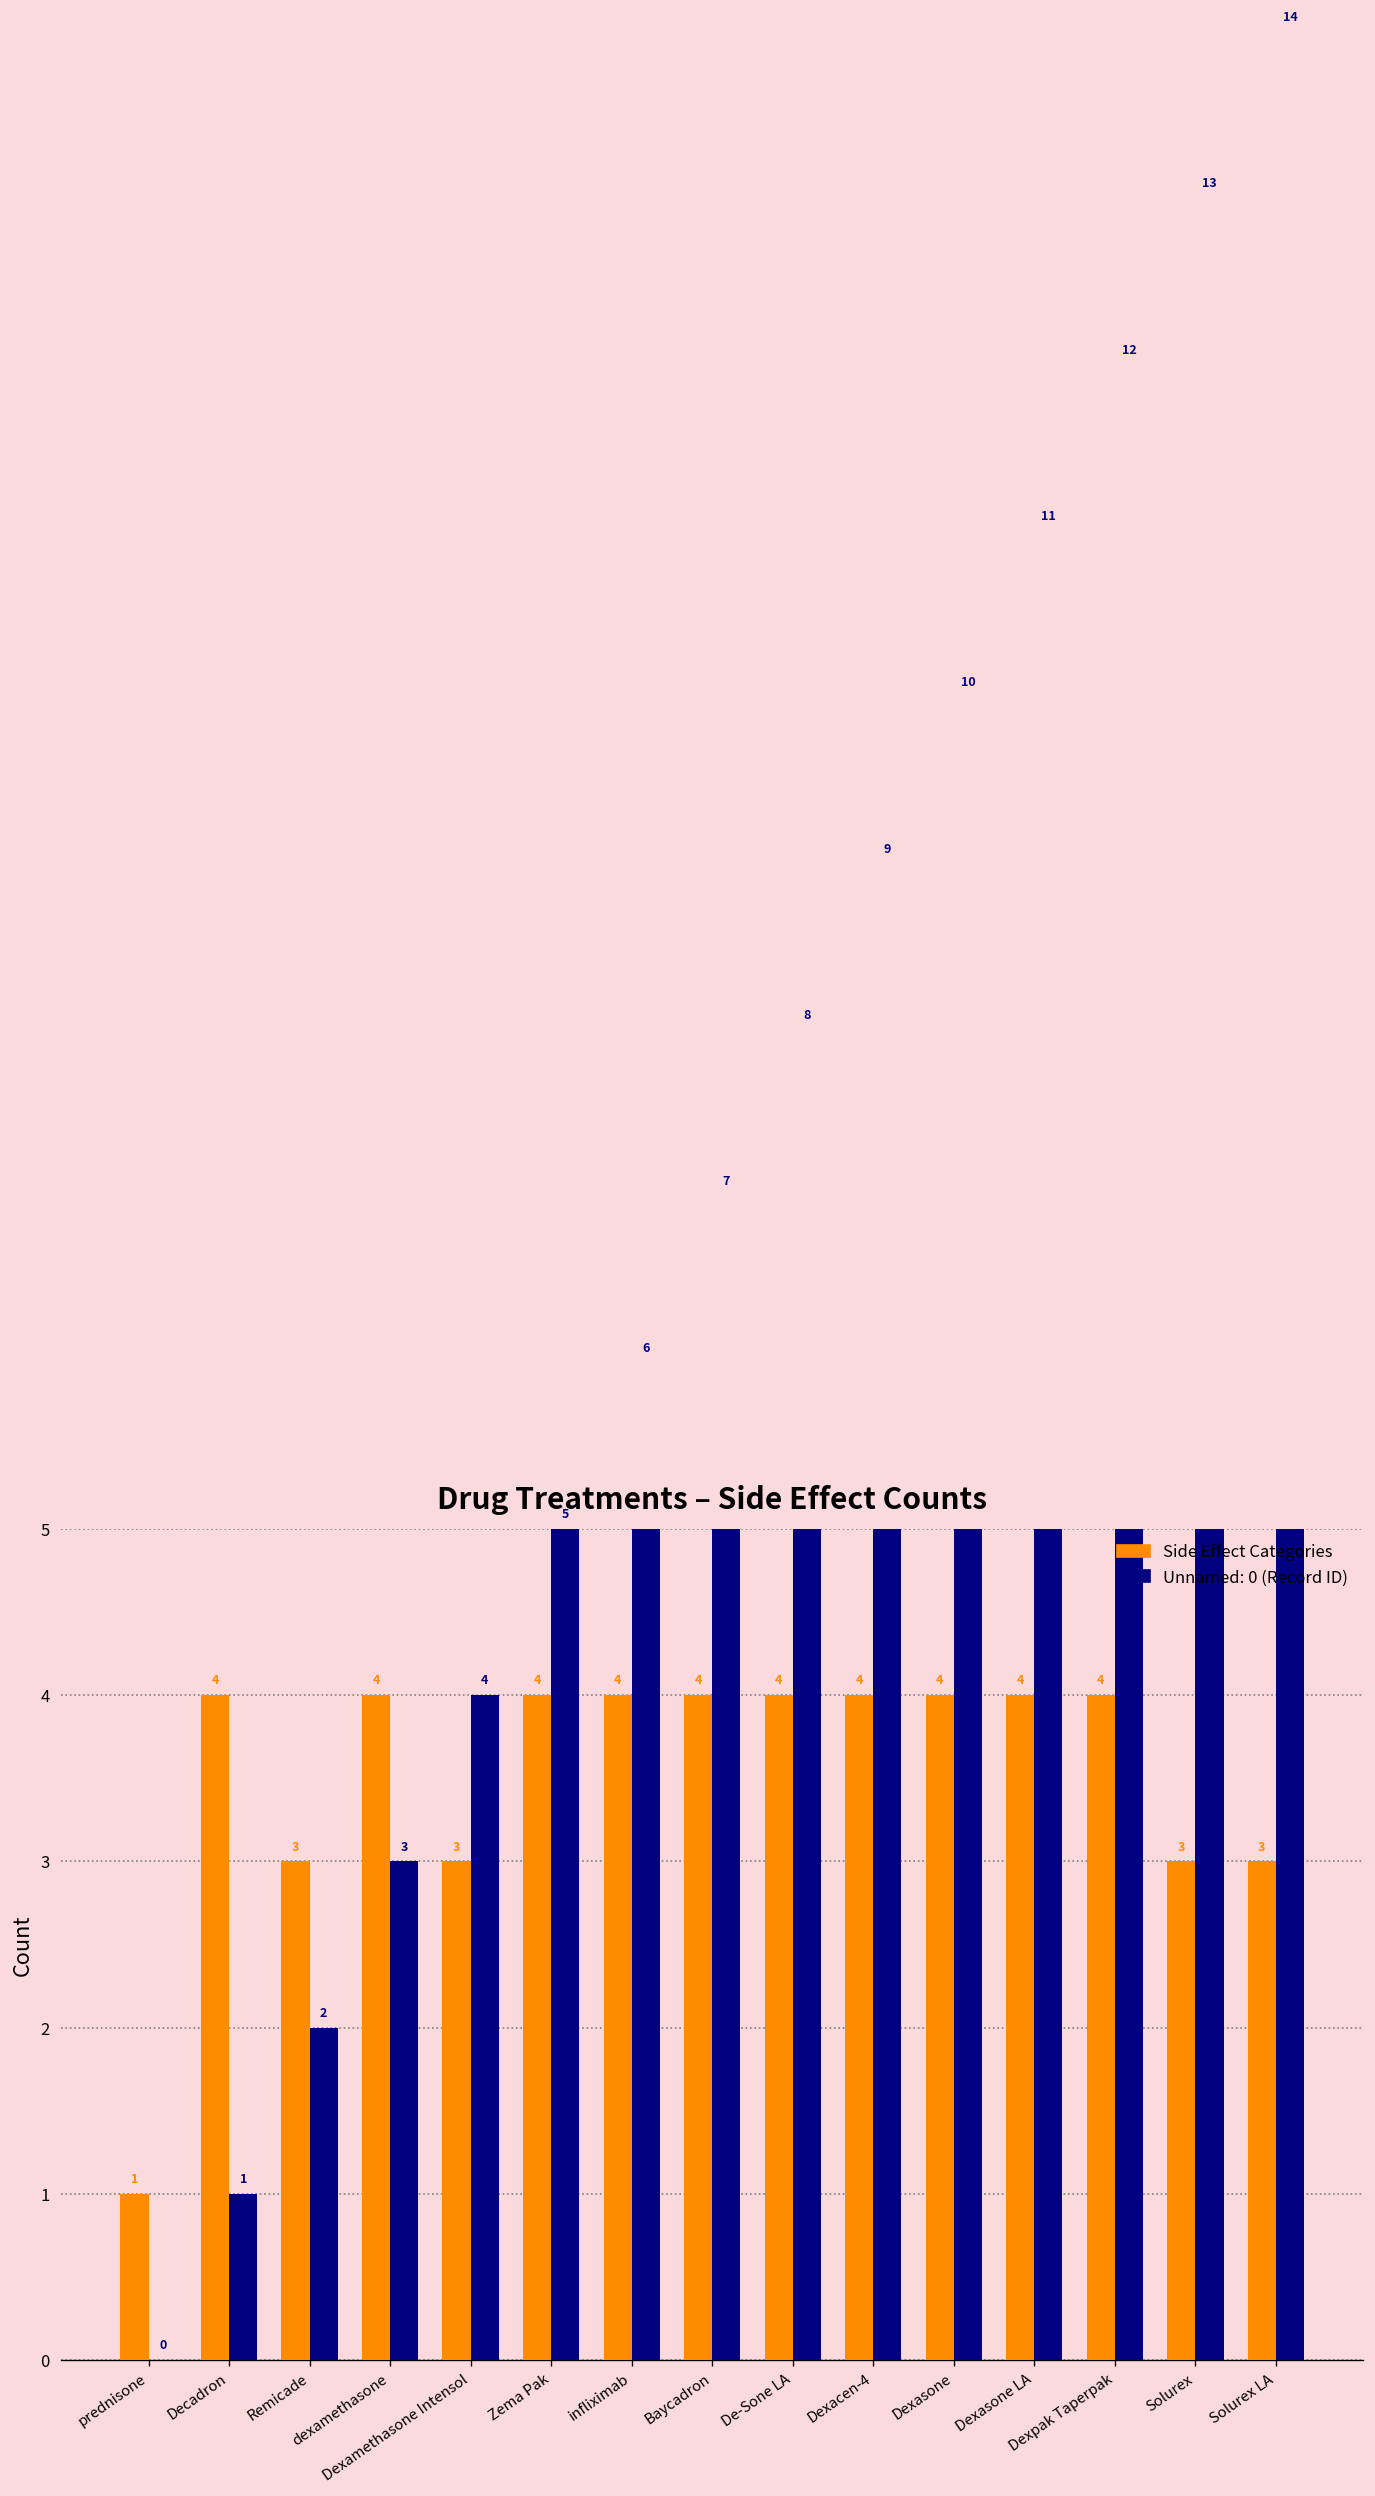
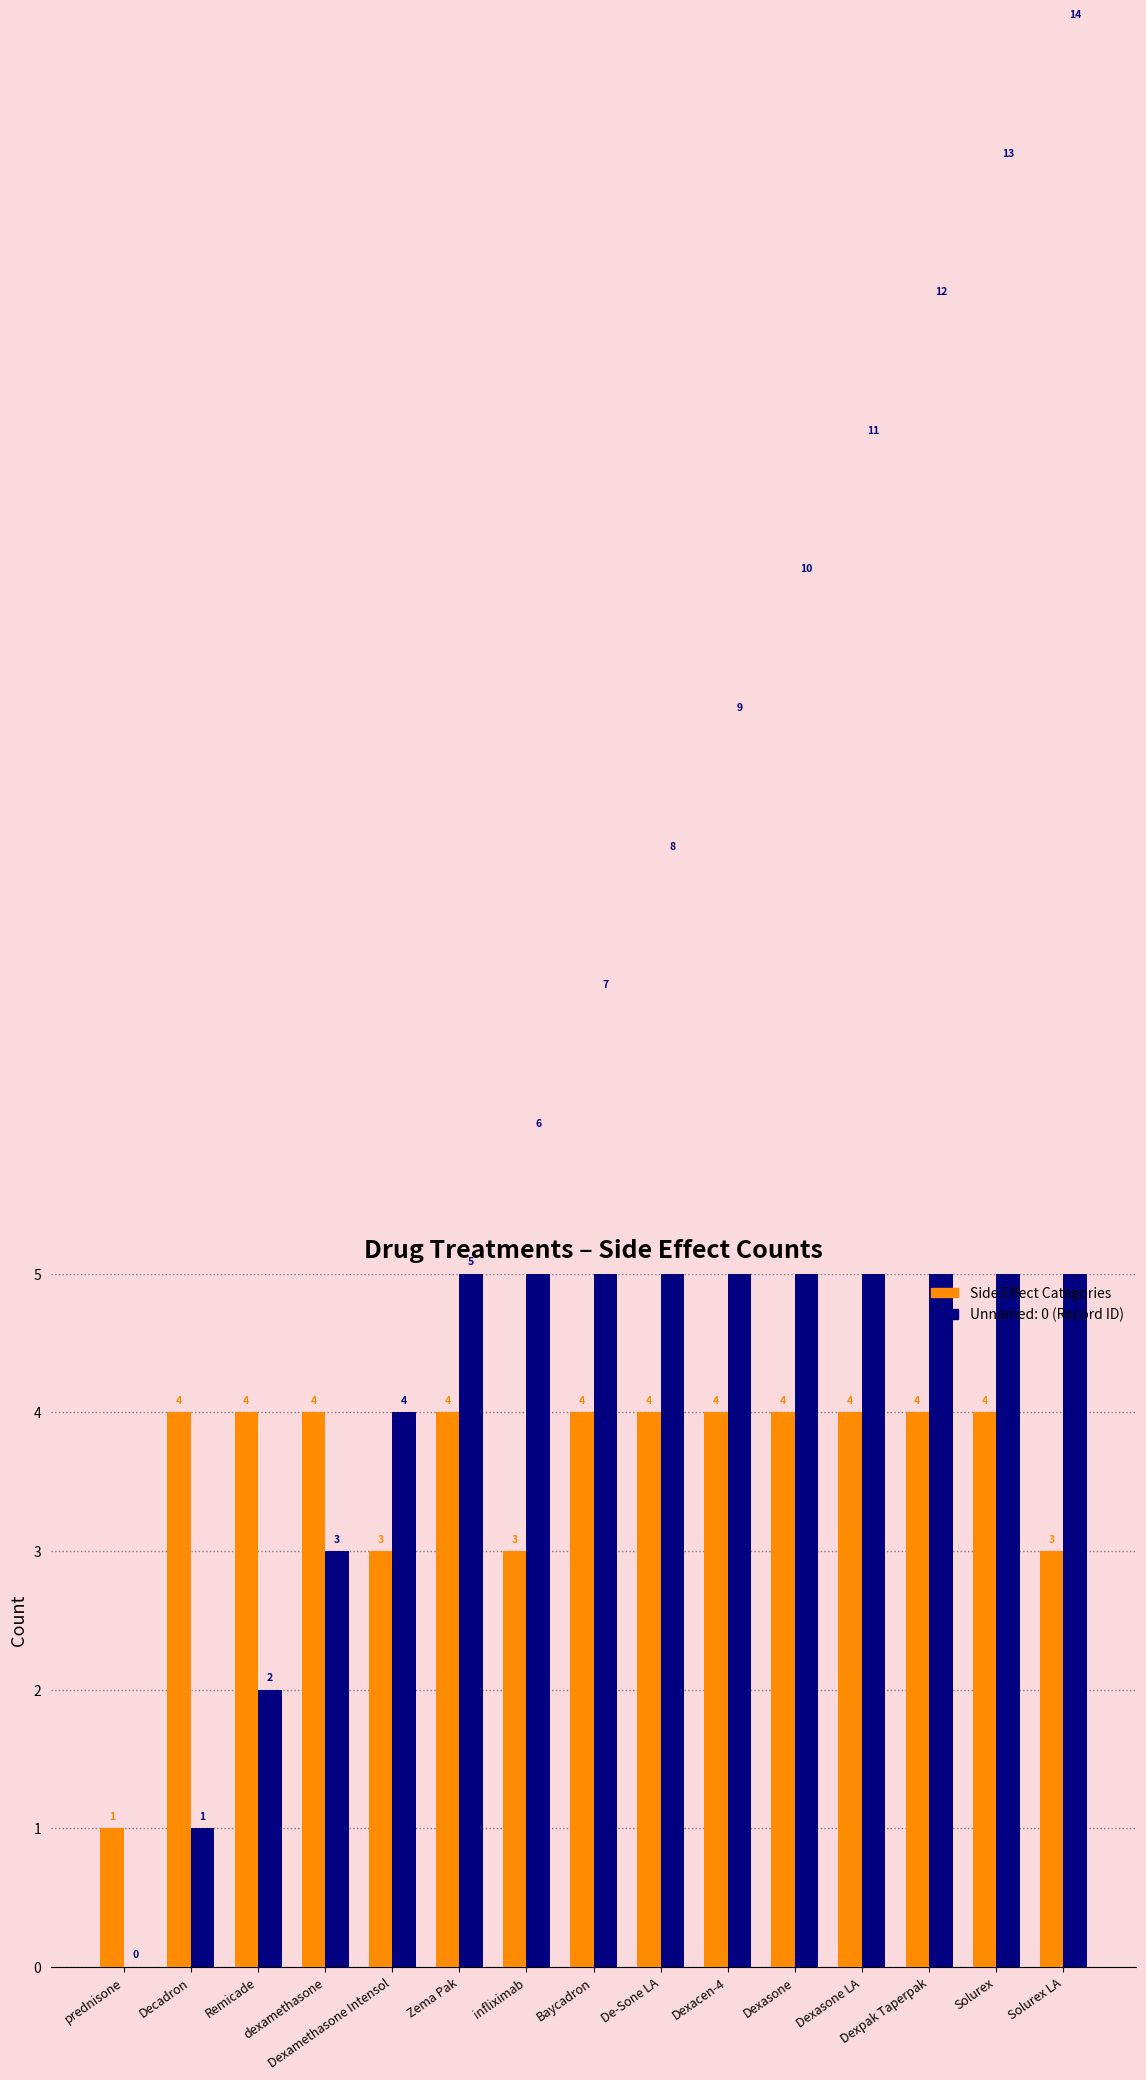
Side Effect Categories, Remicade: 3 -> 4
Side Effect Categories, infliximab: 4 -> 3
Side Effect Categories, Solurex: 3 -> 4
